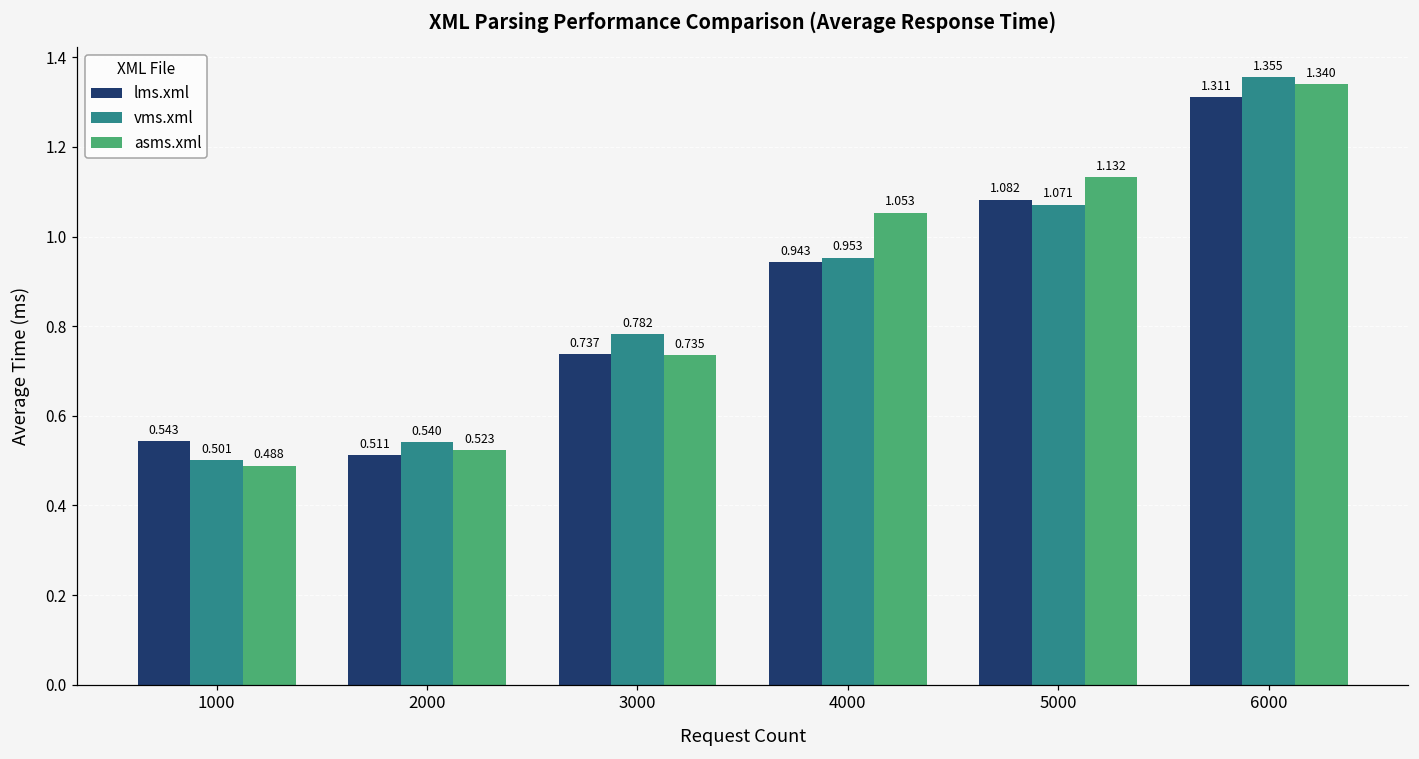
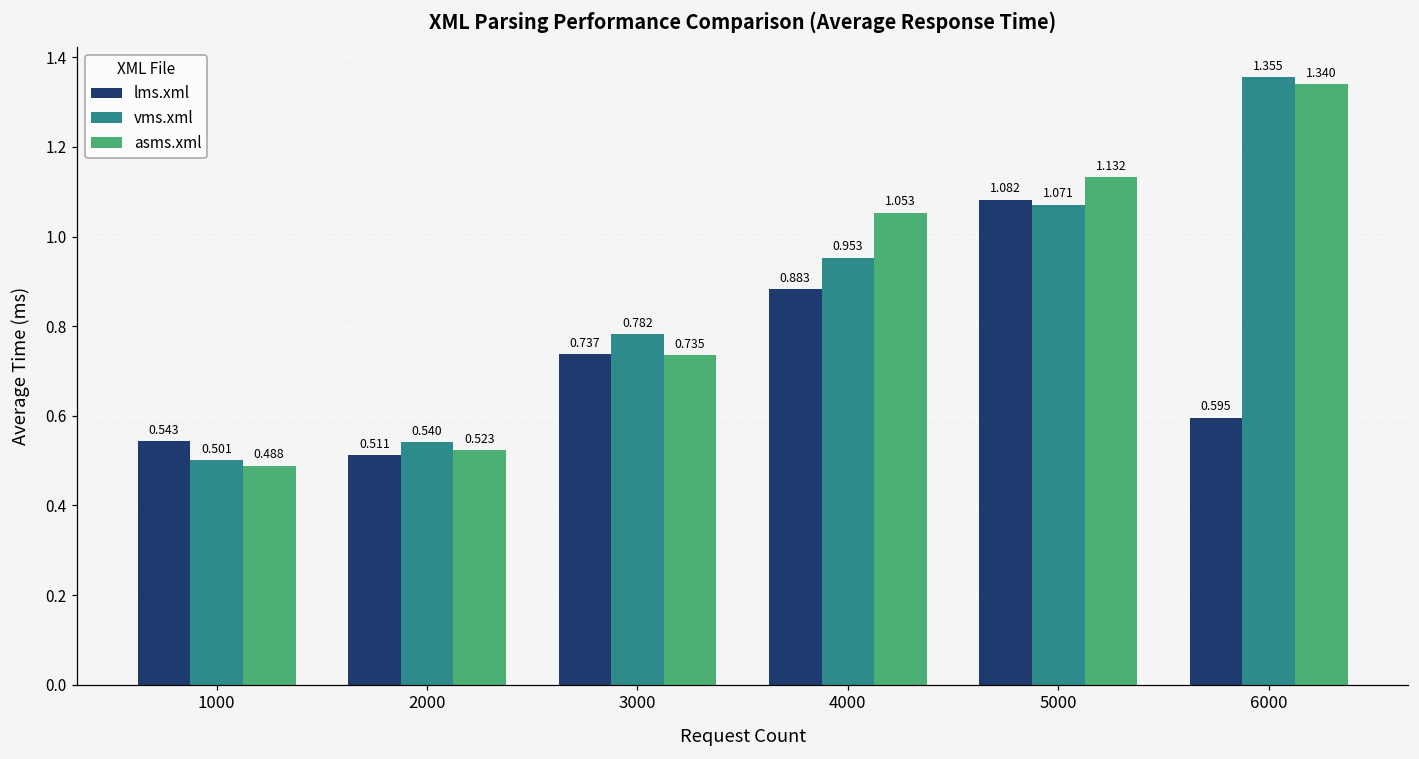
lms.xml, 4000: 0.943 -> 0.883
lms.xml, 6000: 1.311 -> 0.595
